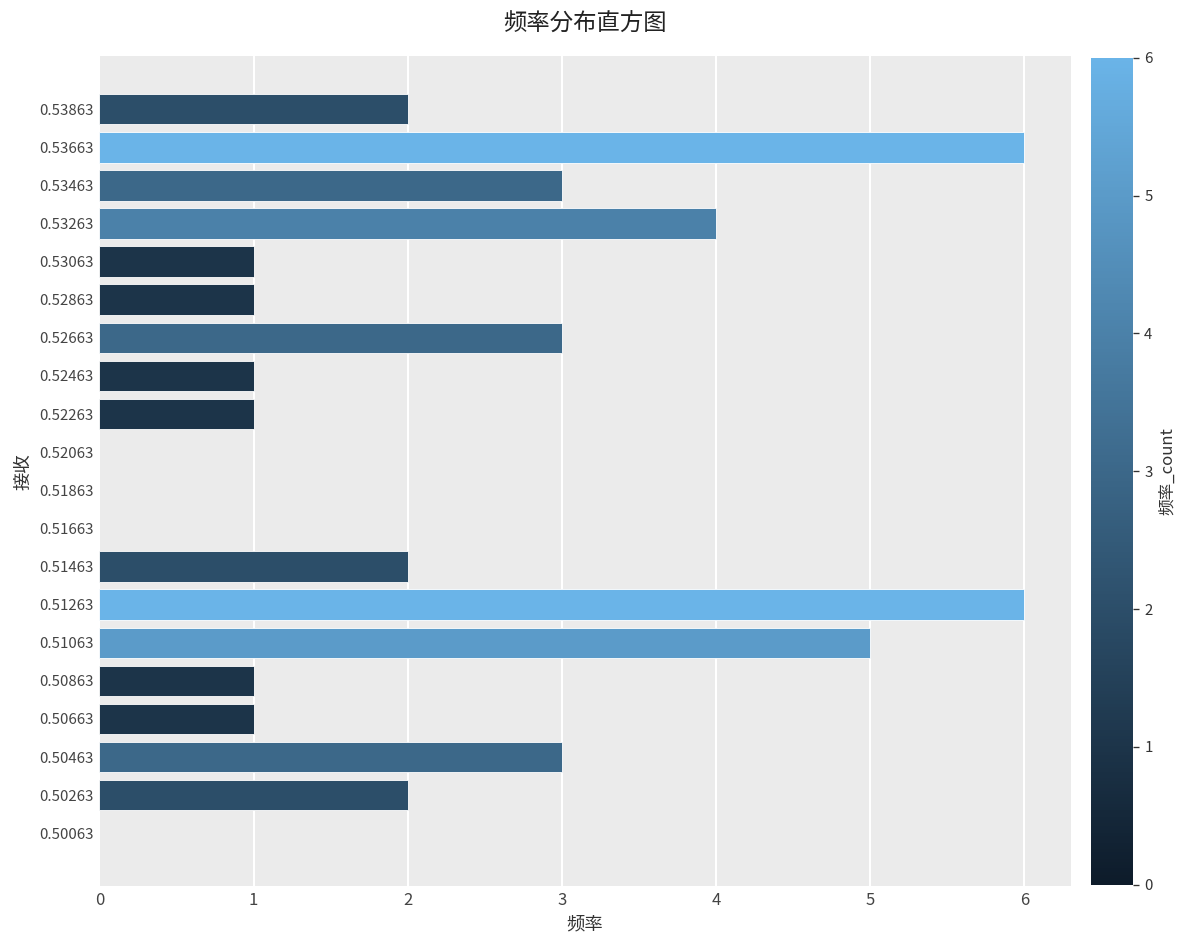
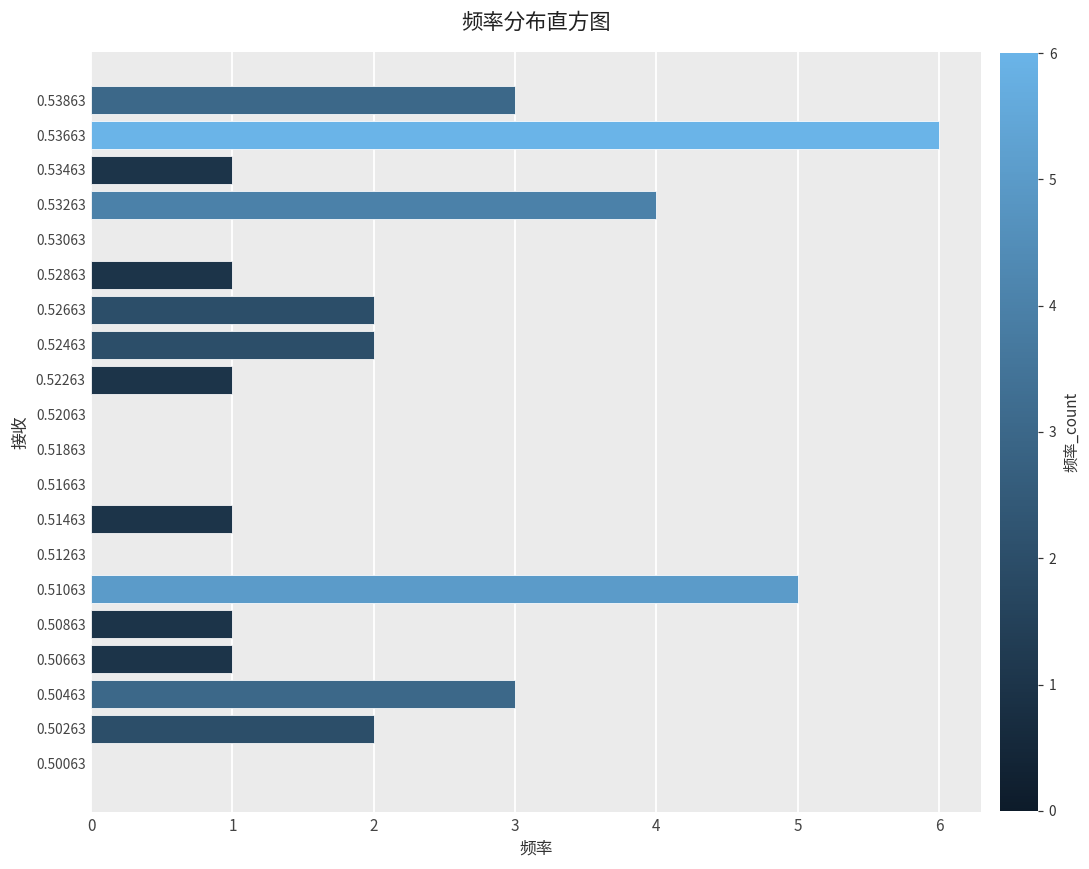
0.53863: 2 -> 3
0.53463: 3 -> 1
0.53063: 1 -> 0
0.52663: 3 -> 2
0.52463: 1 -> 2
0.51463: 2 -> 1
0.51263: 6 -> 0
